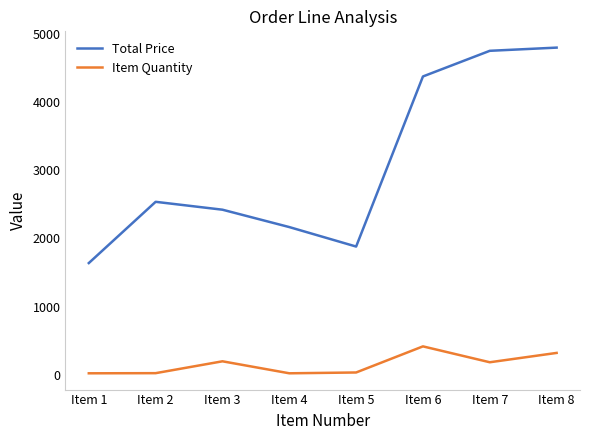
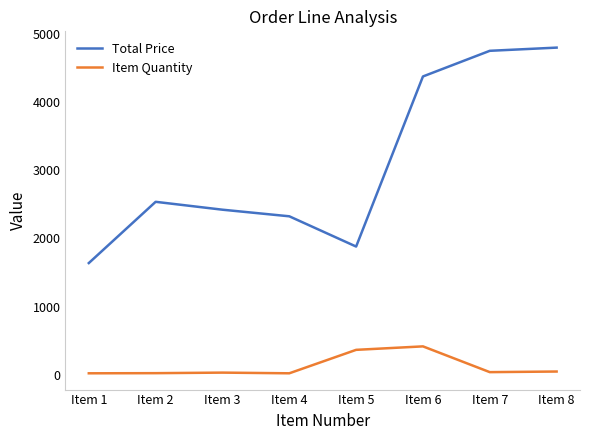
Item Quantity, Item 3: 200 -> 0
Total Price, Item 4: 2200 -> 2300
Item Quantity, Item 5: 0 -> 400
Item Quantity, Item 7: 200 -> 0
Item Quantity, Item 8: 300 -> 0
